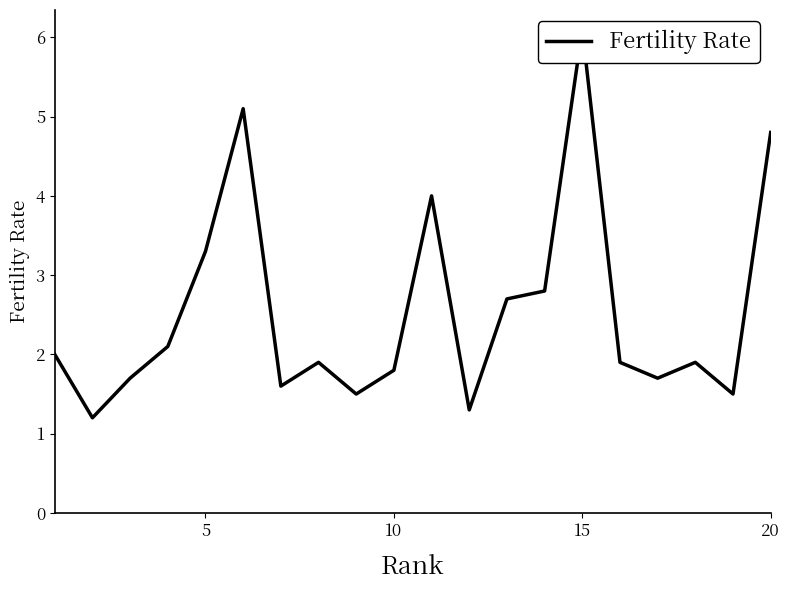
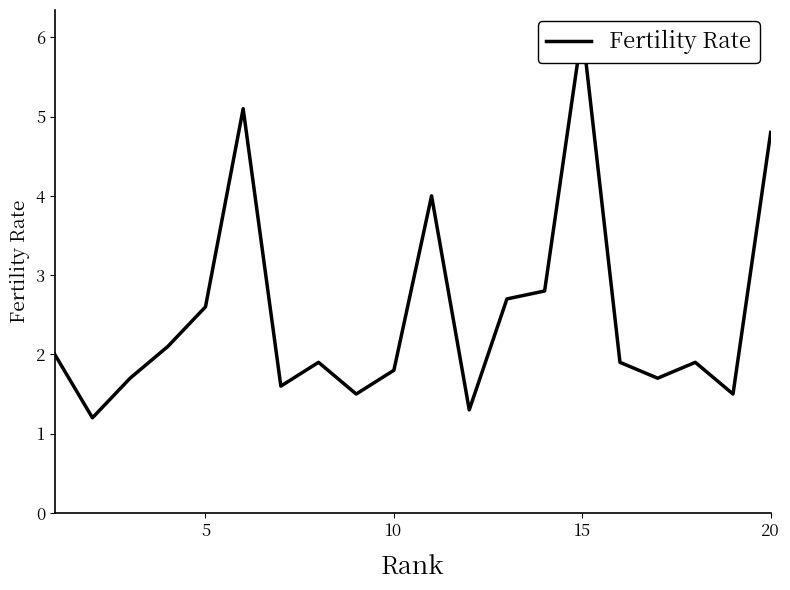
5: 3.3 -> 2.6
